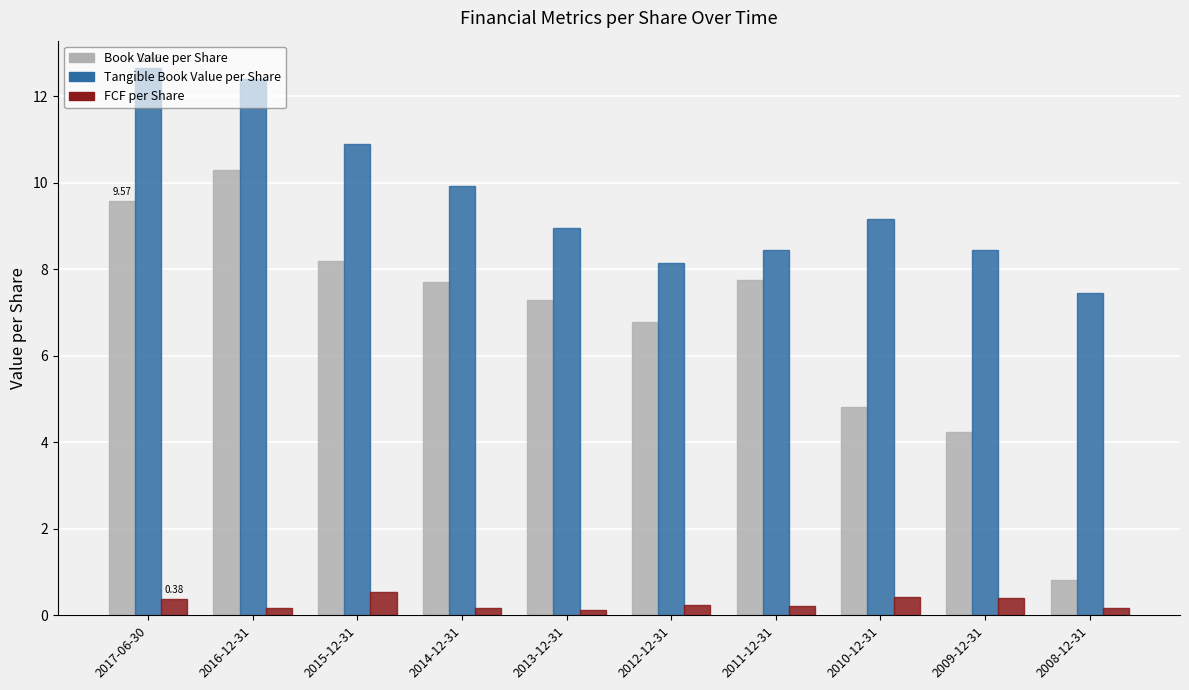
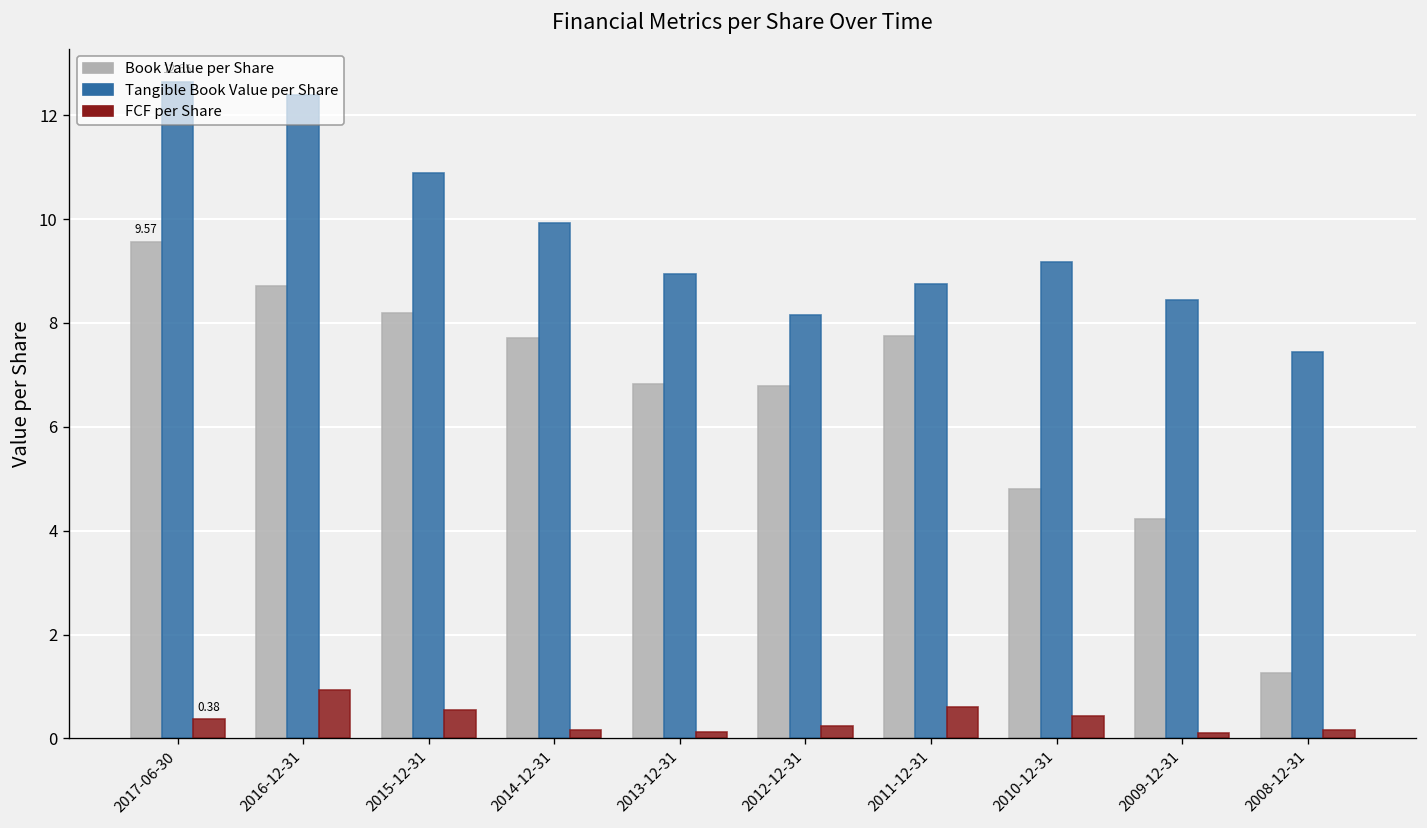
Book Value per Share, 2016-12-31: 10.3 -> 8.7
FCF per Share, 2016-12-31: 0.2 -> 0.9
Book Value per Share, 2013-12-31: 7.3 -> 6.8
Tangible Book Value per Share, 2011-12-31: 8.4 -> 8.8
FCF per Share, 2011-12-31: 0.2 -> 0.6
FCF per Share, 2009-12-31: 0.4 -> 0.1
Book Value per Share, 2008-12-31: 0.8 -> 1.3
